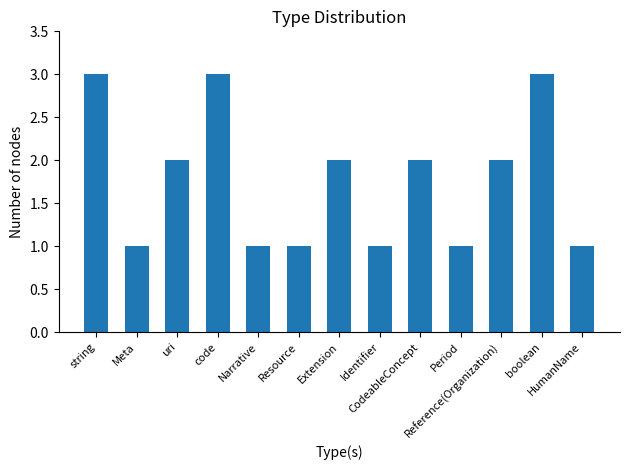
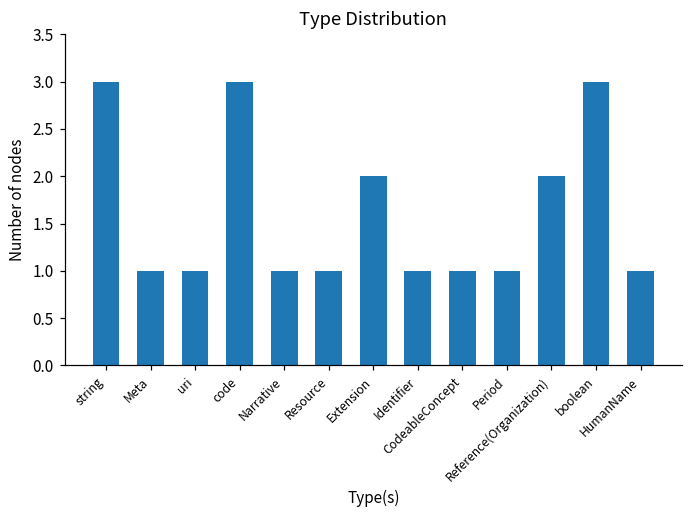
uri: 2 -> 1
CodeableConcept: 2 -> 1
